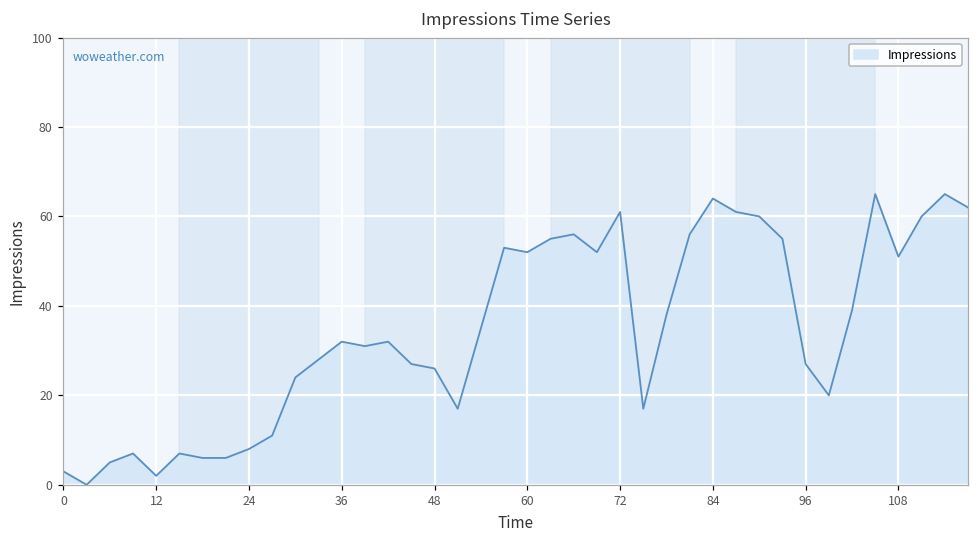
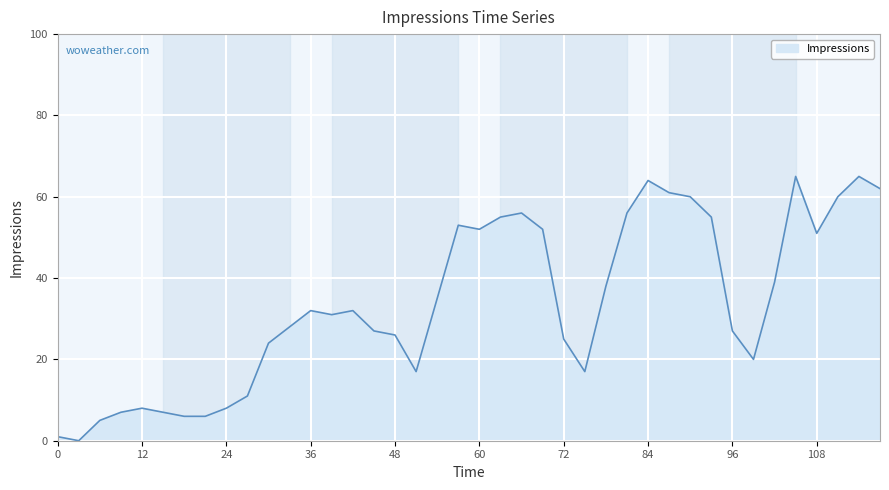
0: 3 -> 1
12: 2 -> 8
72: 61 -> 25
